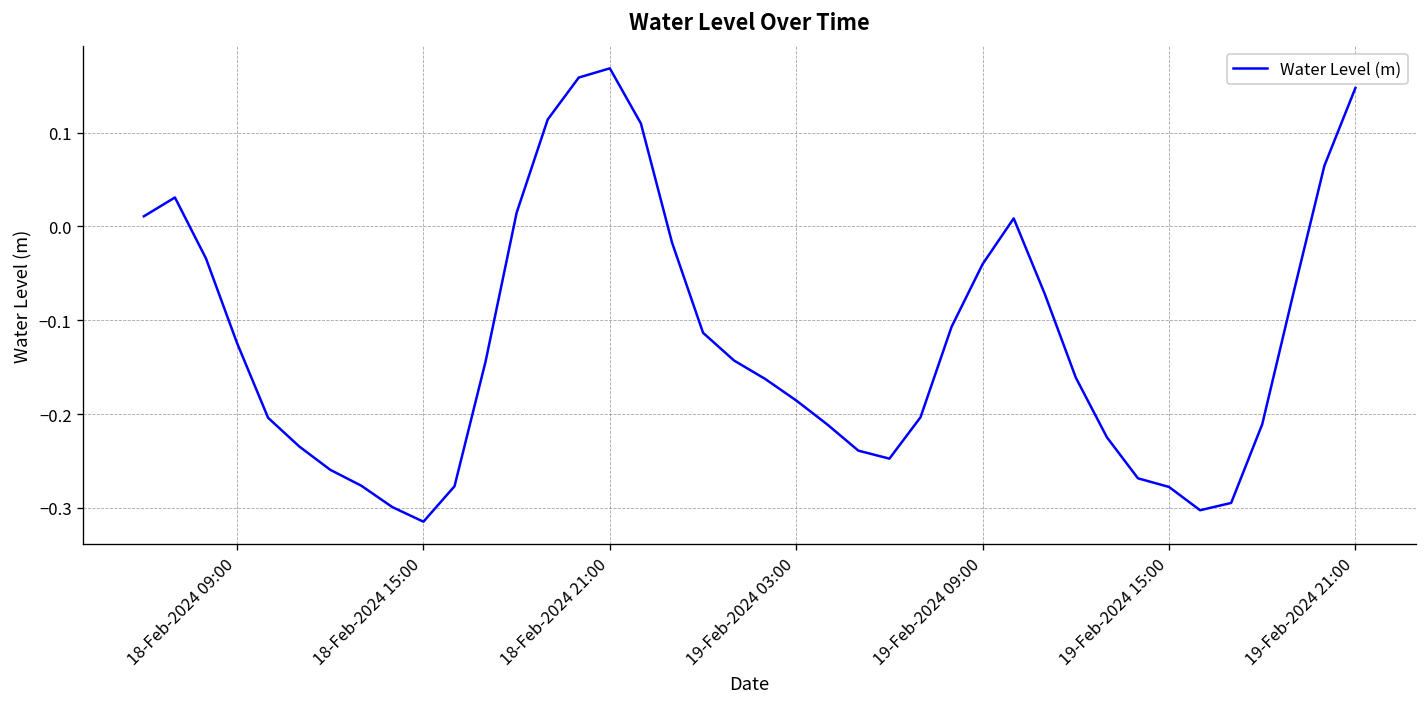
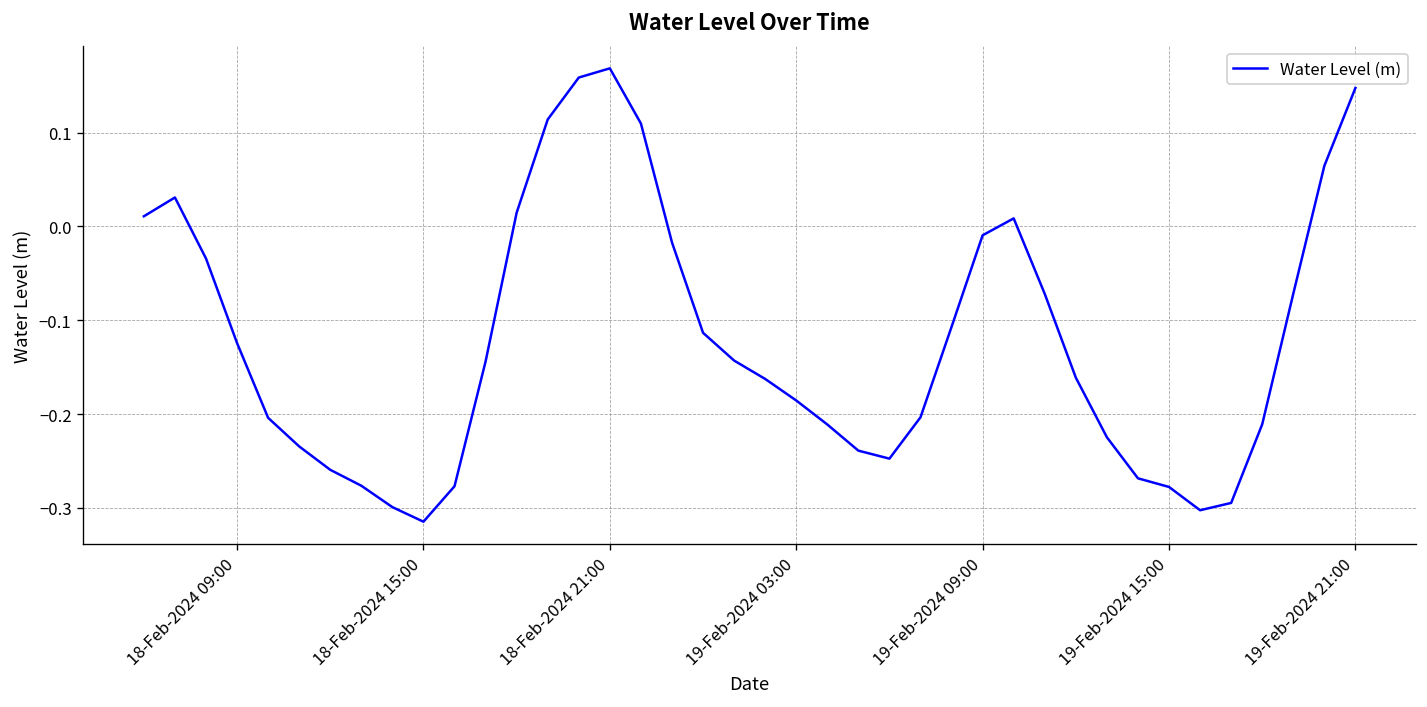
19-Feb-2024 09:00: -0.04 -> -0.01
